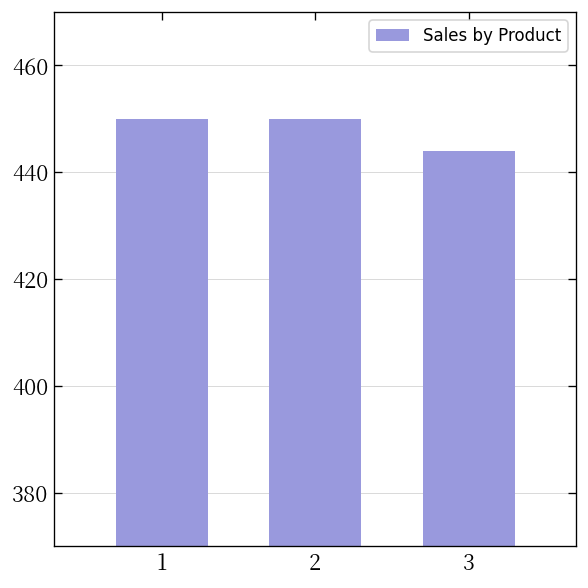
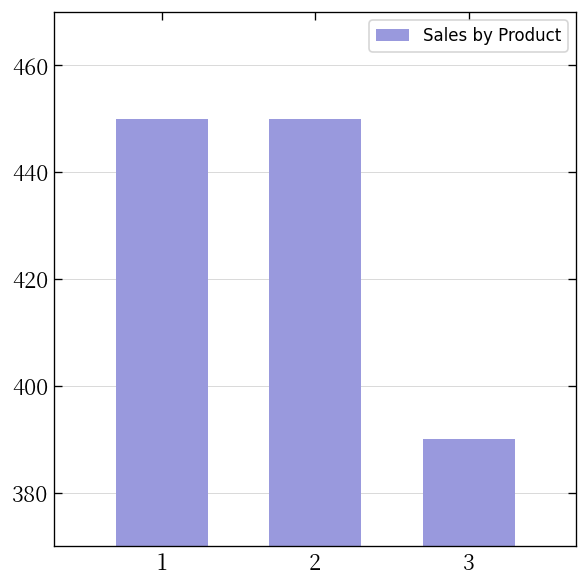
3: 444 -> 390
